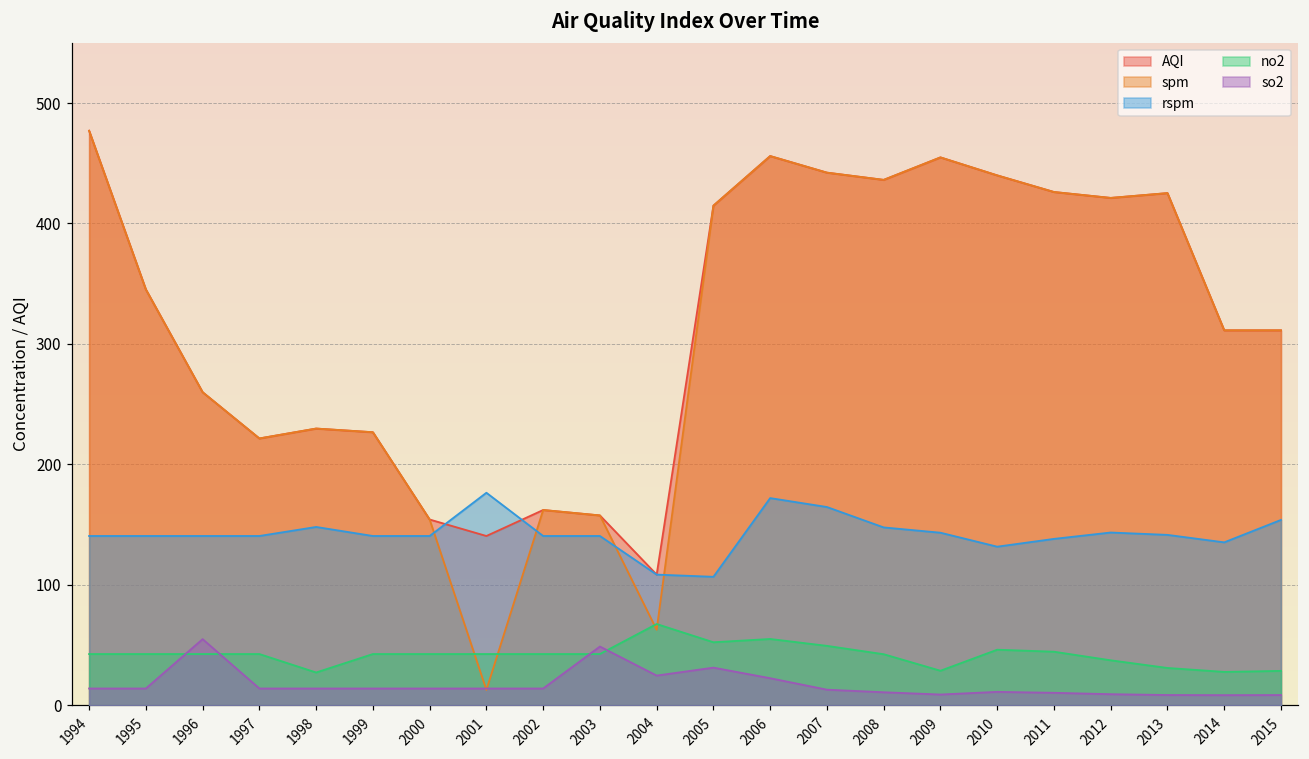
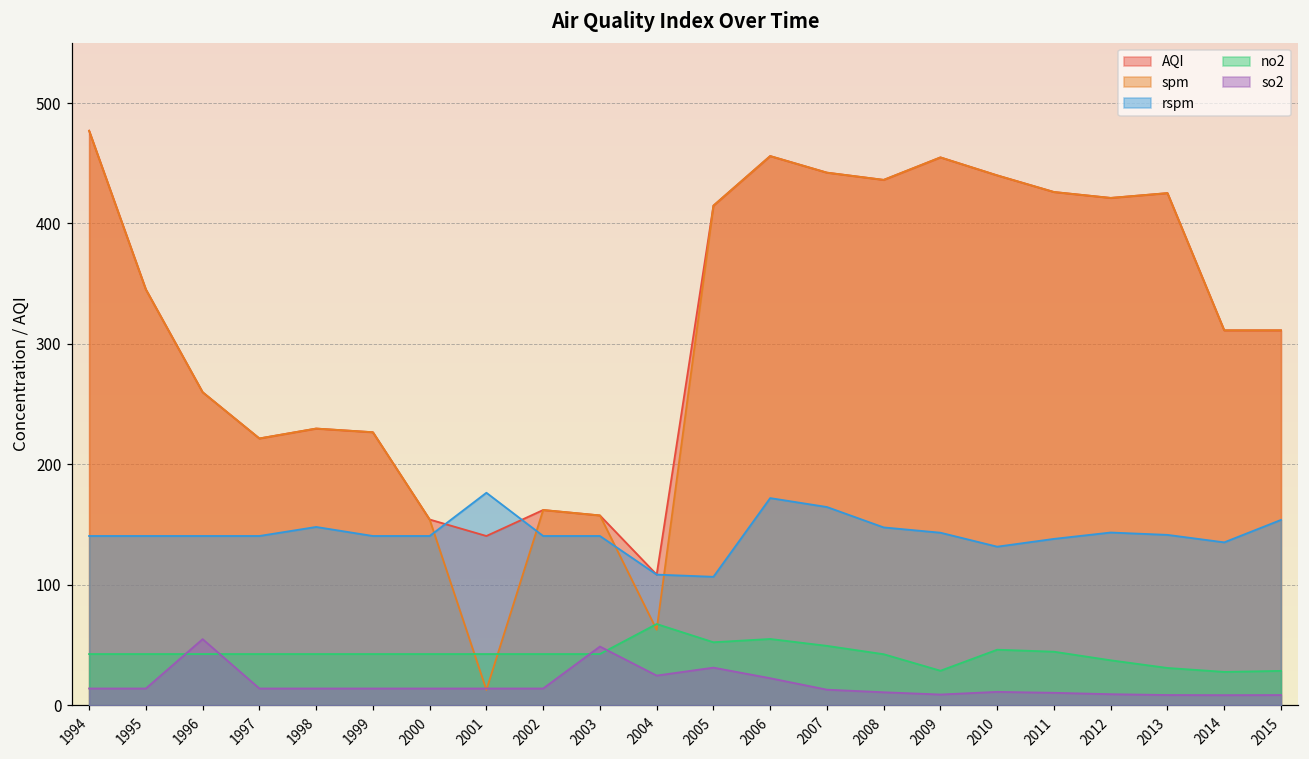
no2, 1998: 27 -> 43
